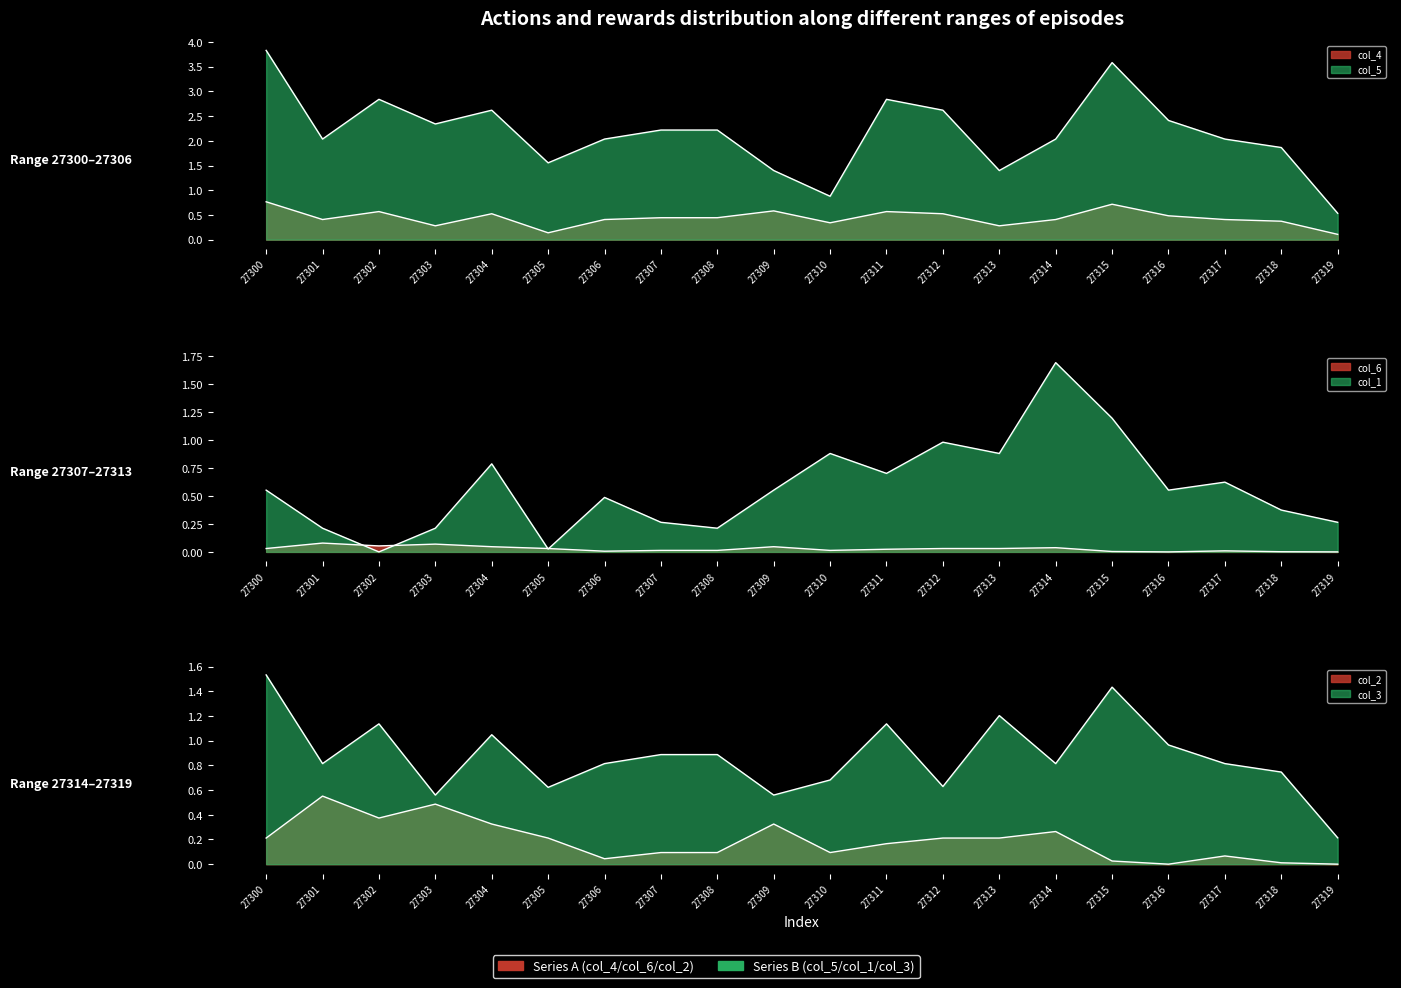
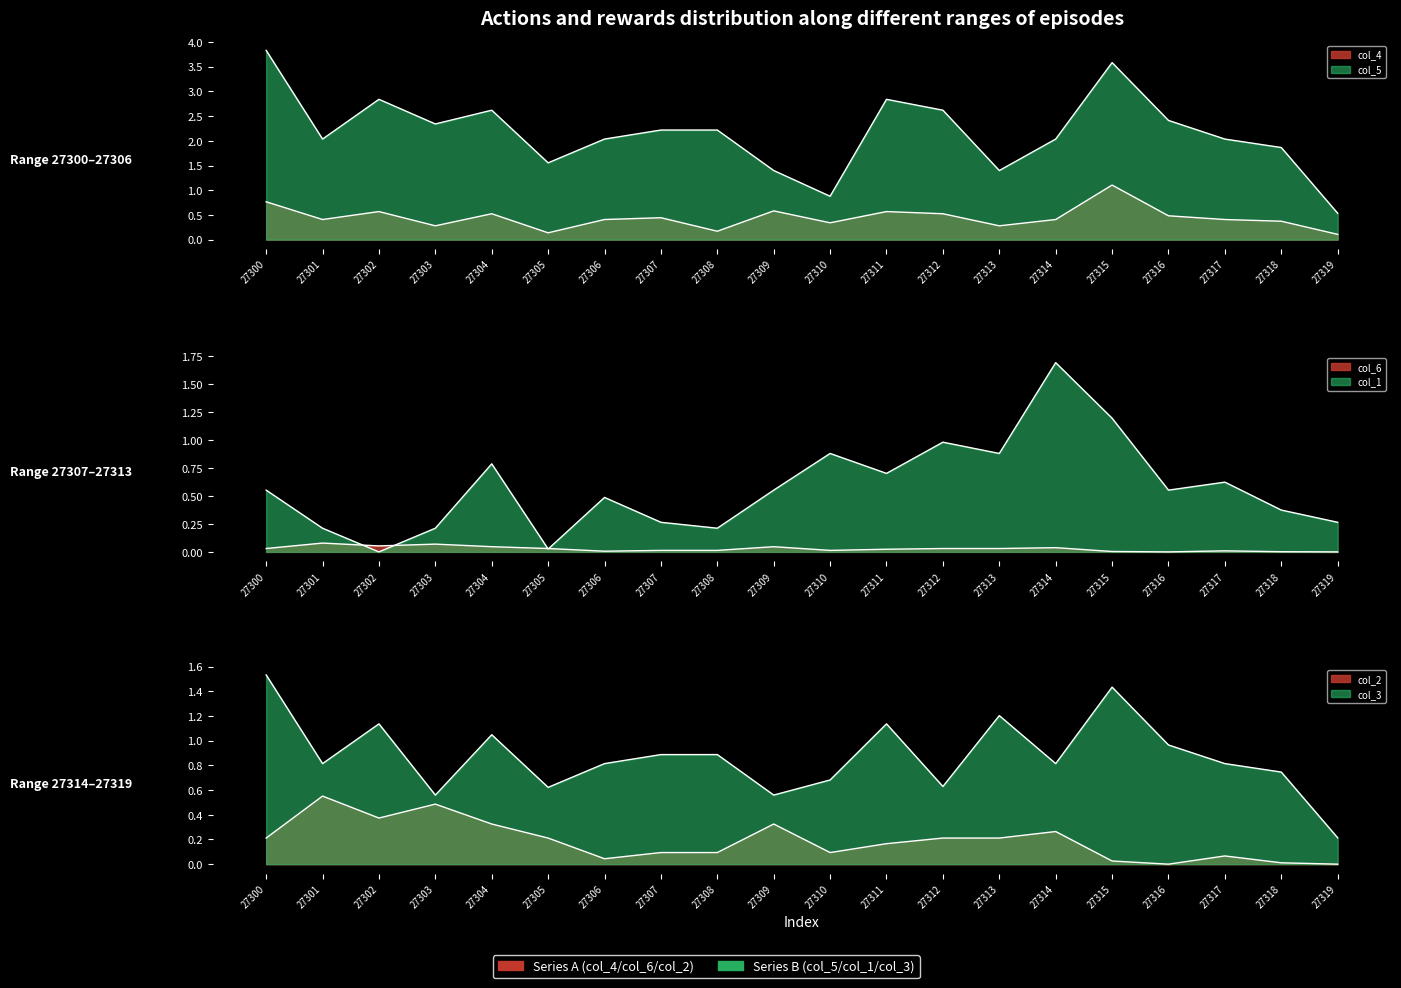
Actions and rewards distribution along different ranges of episodes, col_4, 27308: 0.4 -> 0.2
Actions and rewards distribution along different ranges of episodes, col_4, 27315: 0.7 -> 1.1
